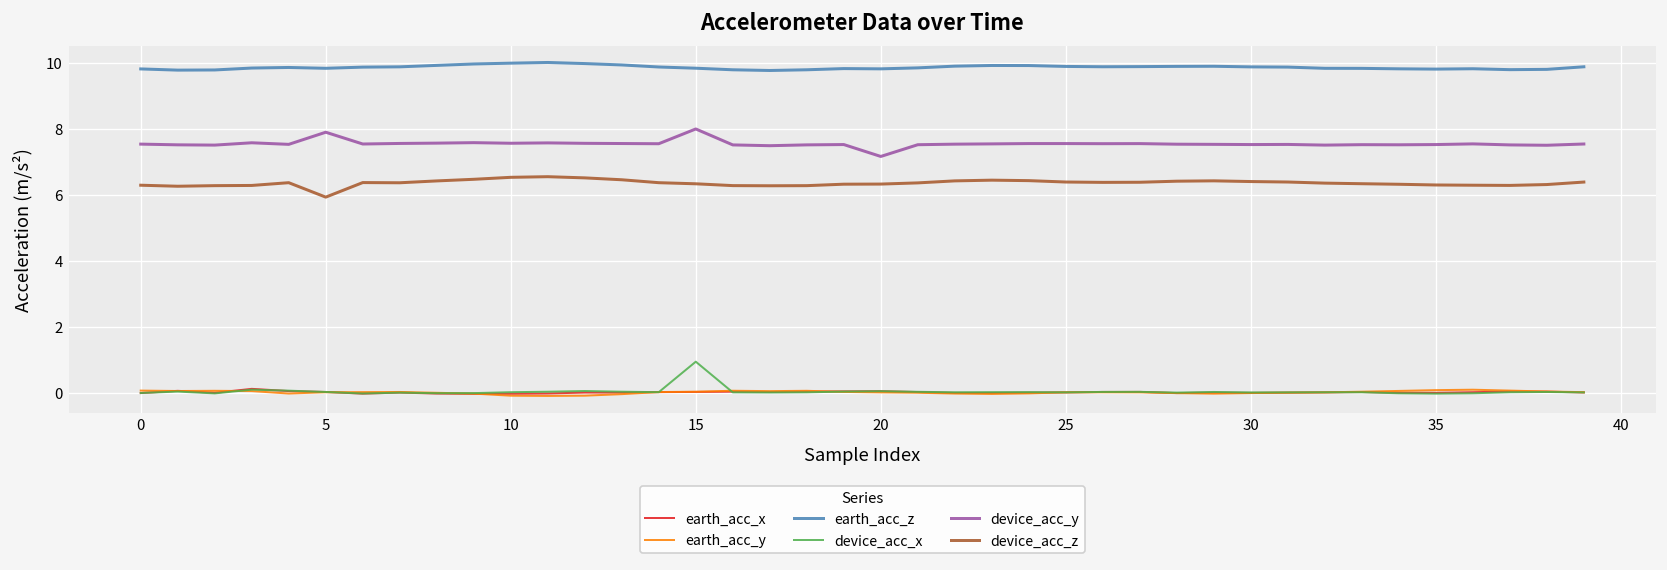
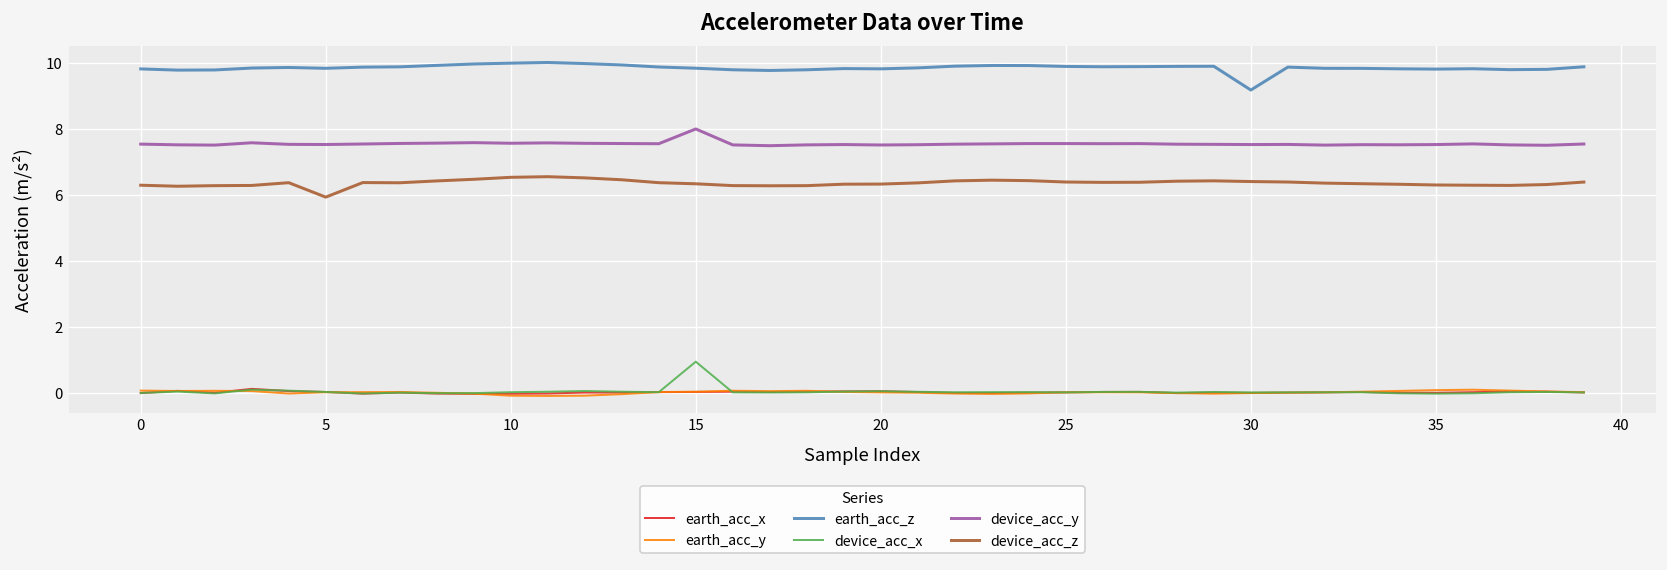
device_acc_y, 5: 7.9 -> 7.5
device_acc_y, 20: 7.2 -> 7.5
earth_acc_z, 30: 9.9 -> 9.2
